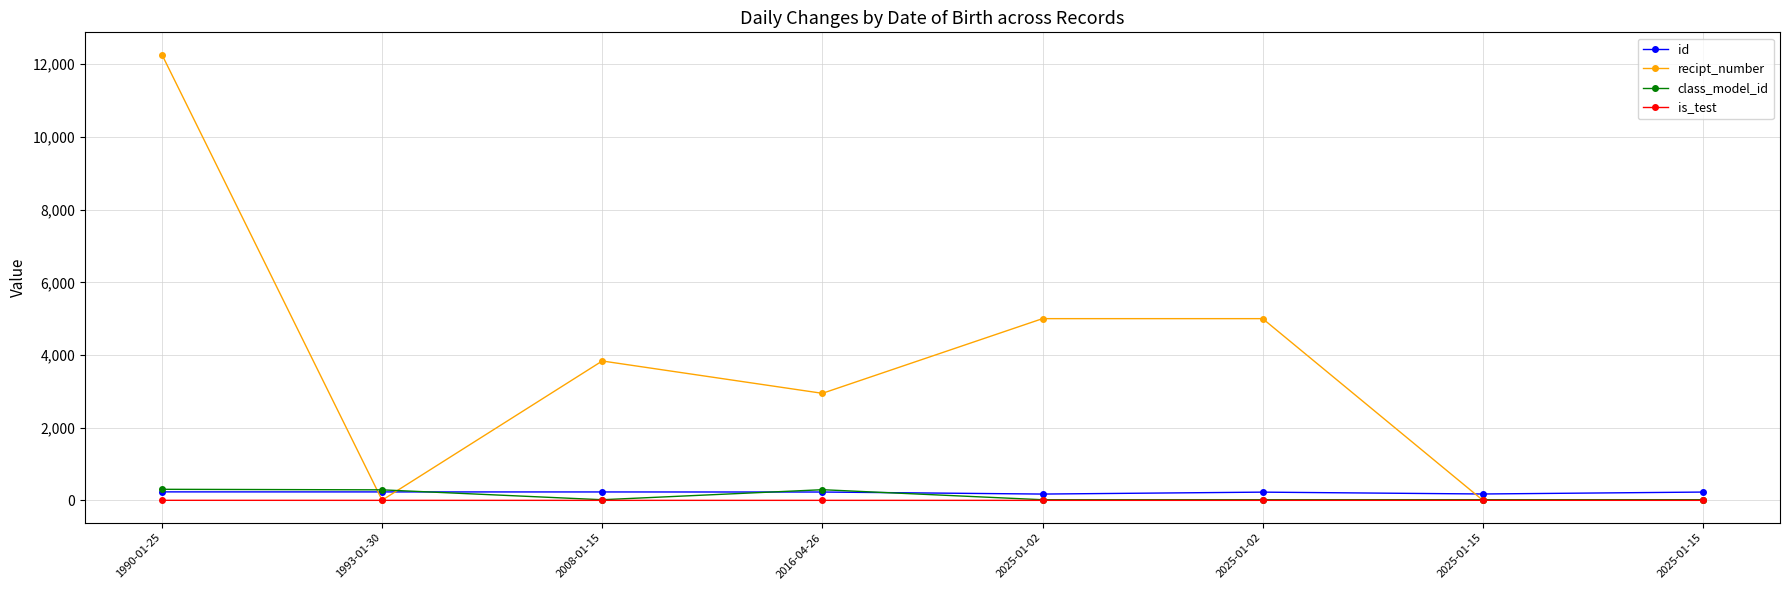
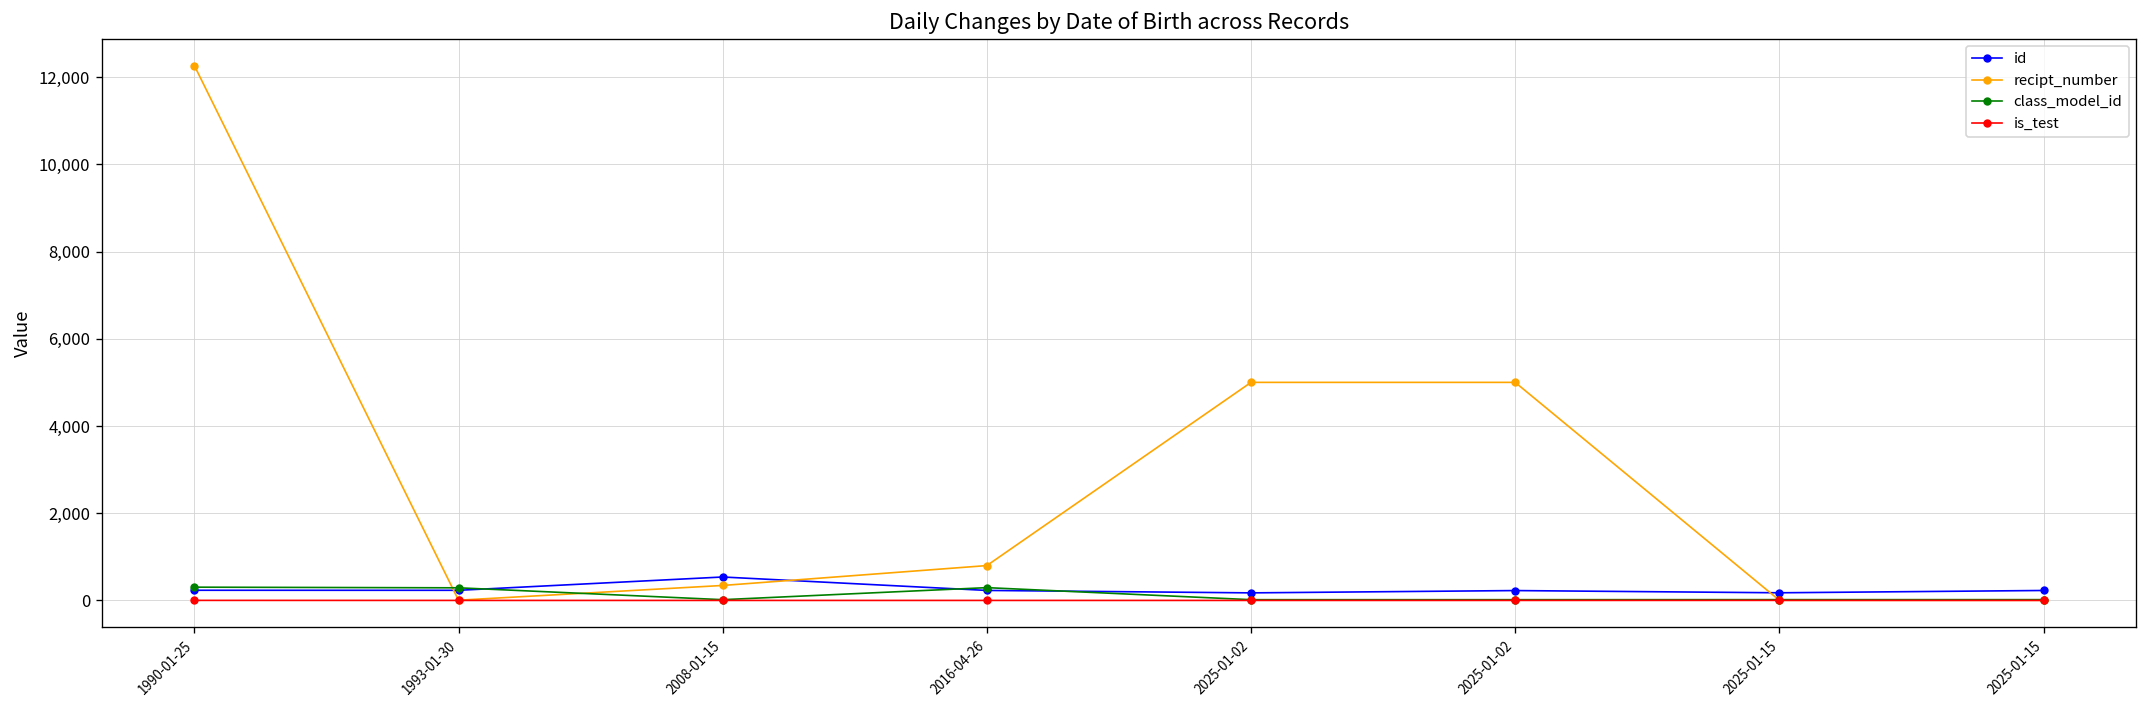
id, 2008-01-15: 200 -> 500
recipt_number, 2008-01-15: 3,800 -> 300
recipt_number, 2016-04-26: 2,900 -> 800
